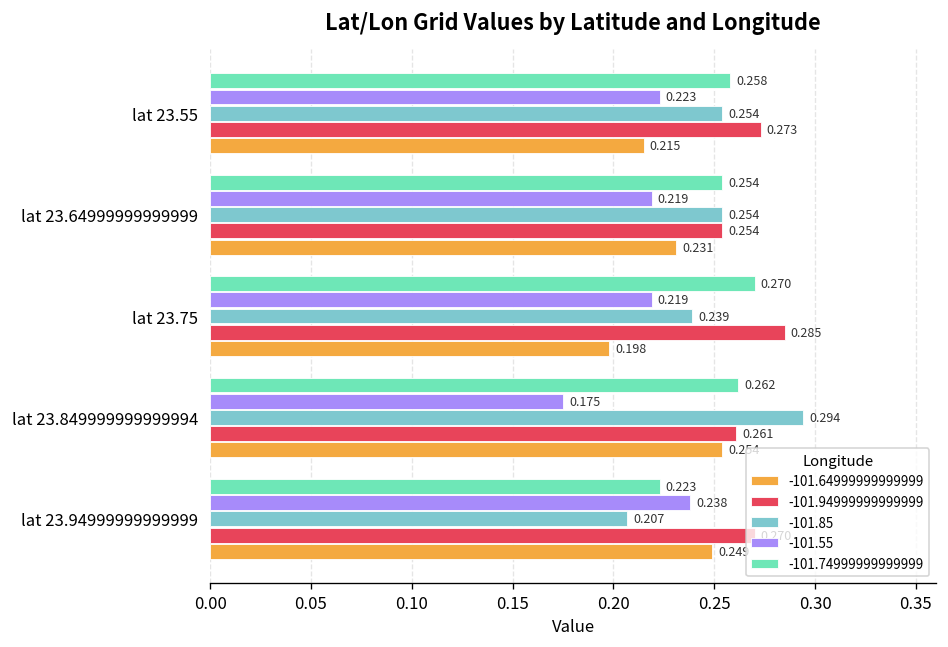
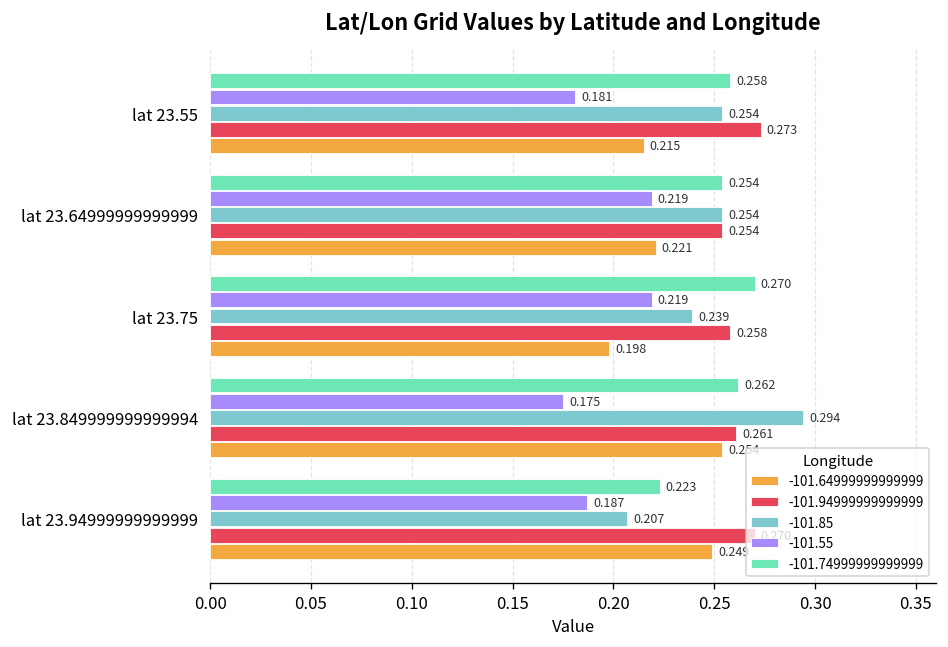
-101.55, lat 23.55: 0.223 -> 0.181
-101.64999999999999, lat 23.64999999999999: 0.231 -> 0.221
-101.94999999999999, lat 23.75: 0.285 -> 0.258
-101.55, lat 23.94999999999999: 0.238 -> 0.187
